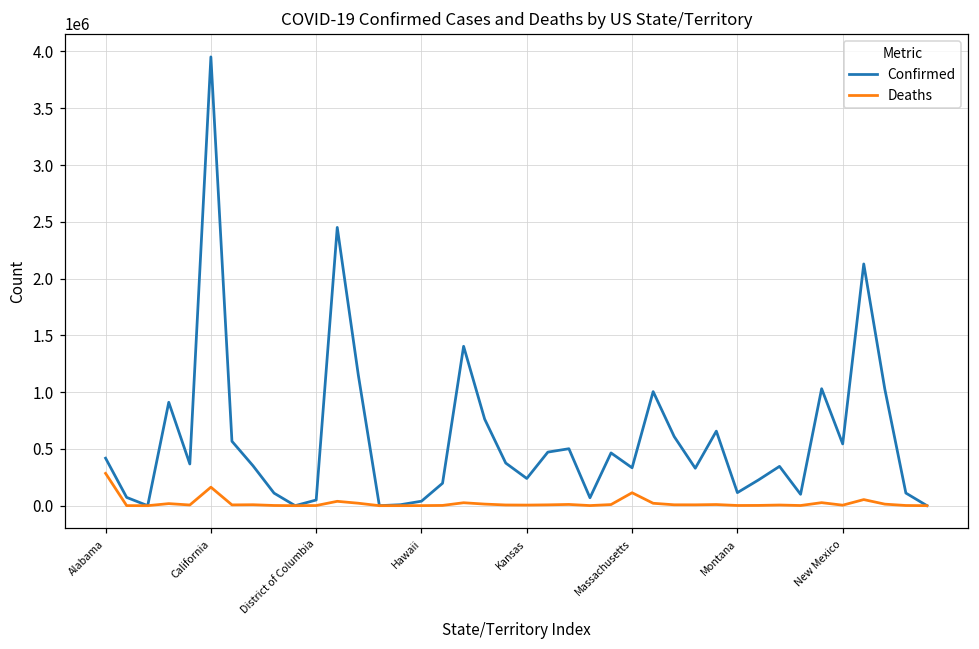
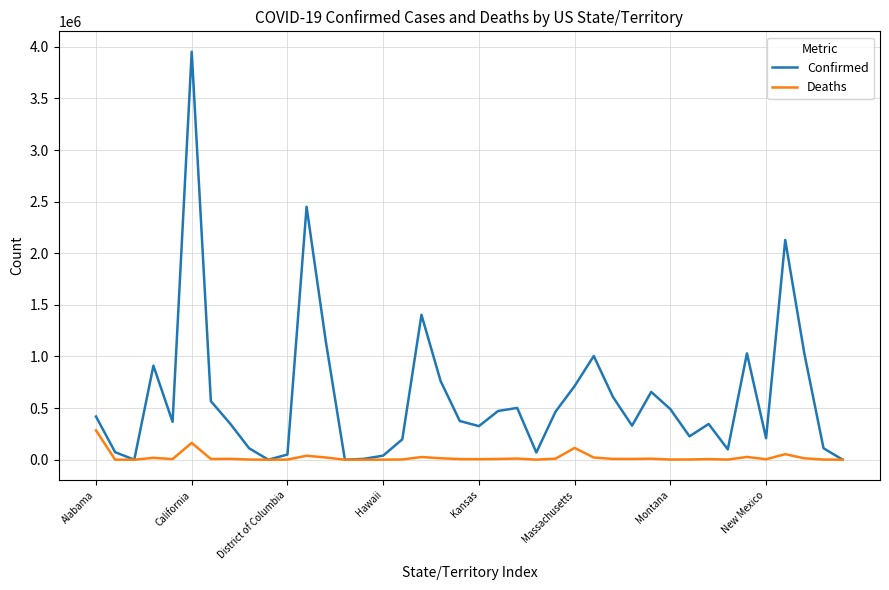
Confirmed, Kansas: 240000 -> 330000
Confirmed, Massachusetts: 330000 -> 710000
Confirmed, Montana: 110000 -> 490000
Confirmed, New Mexico: 540000 -> 210000
